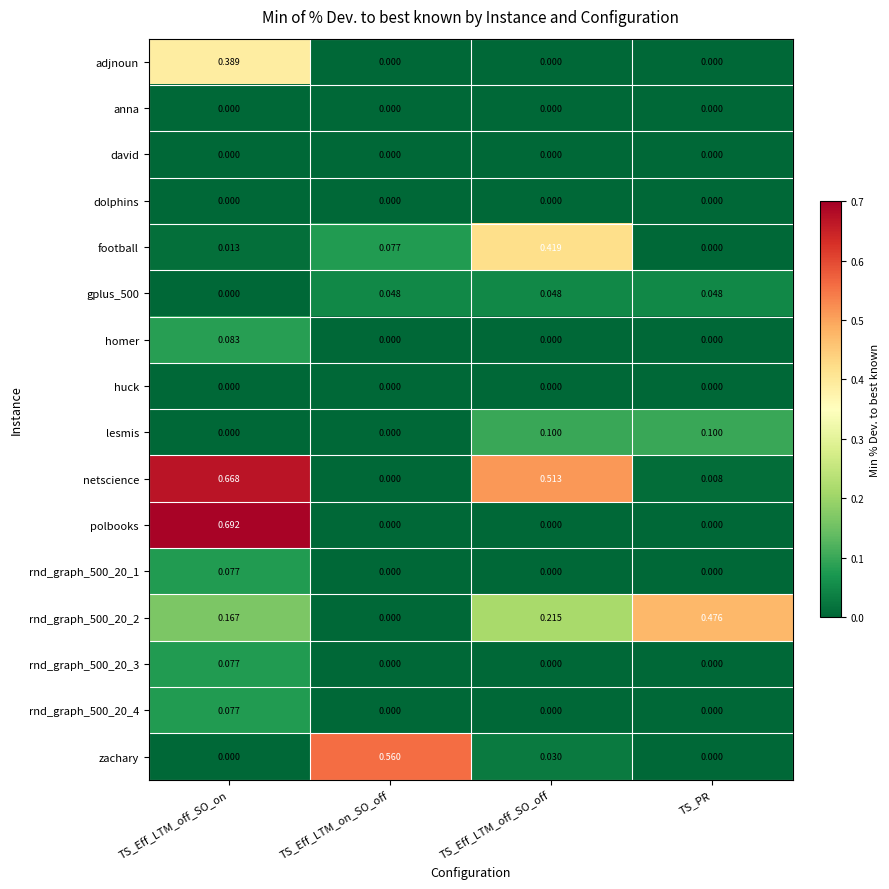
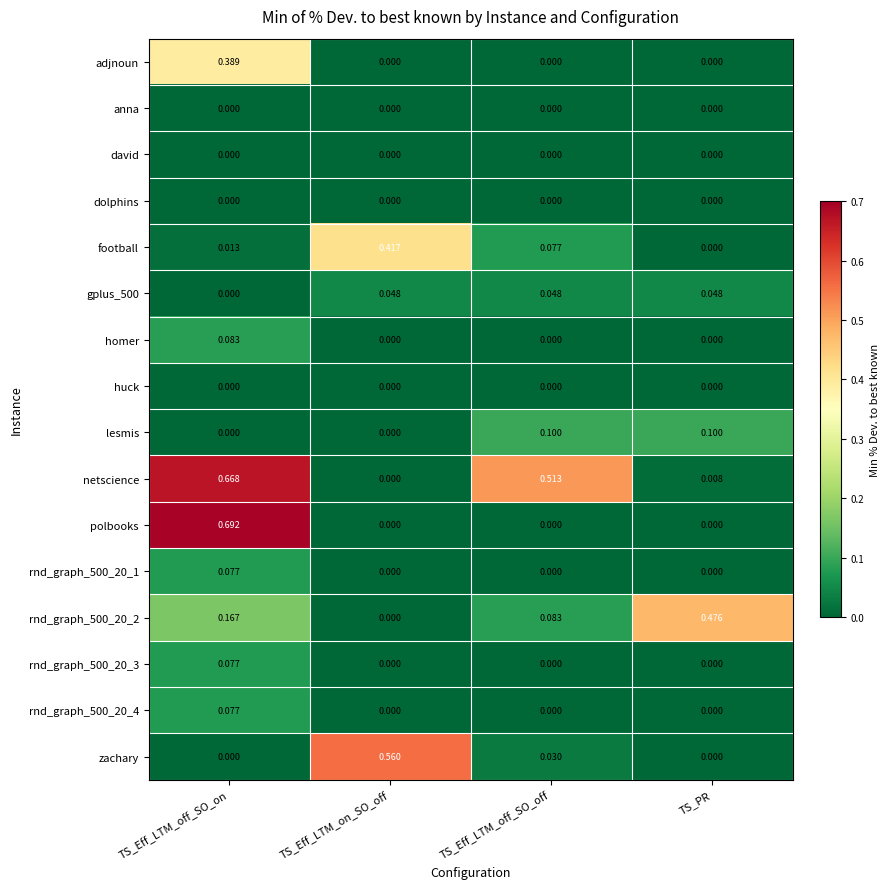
football, TS_Eff_LTM_on_SO_off: 0.077 -> 0.417
football, TS_Eff_LTM_off_SO_off: 0.419 -> 0.077
rnd_graph_500_20_2, TS_Eff_LTM_off_SO_off: 0.215 -> 0.083
